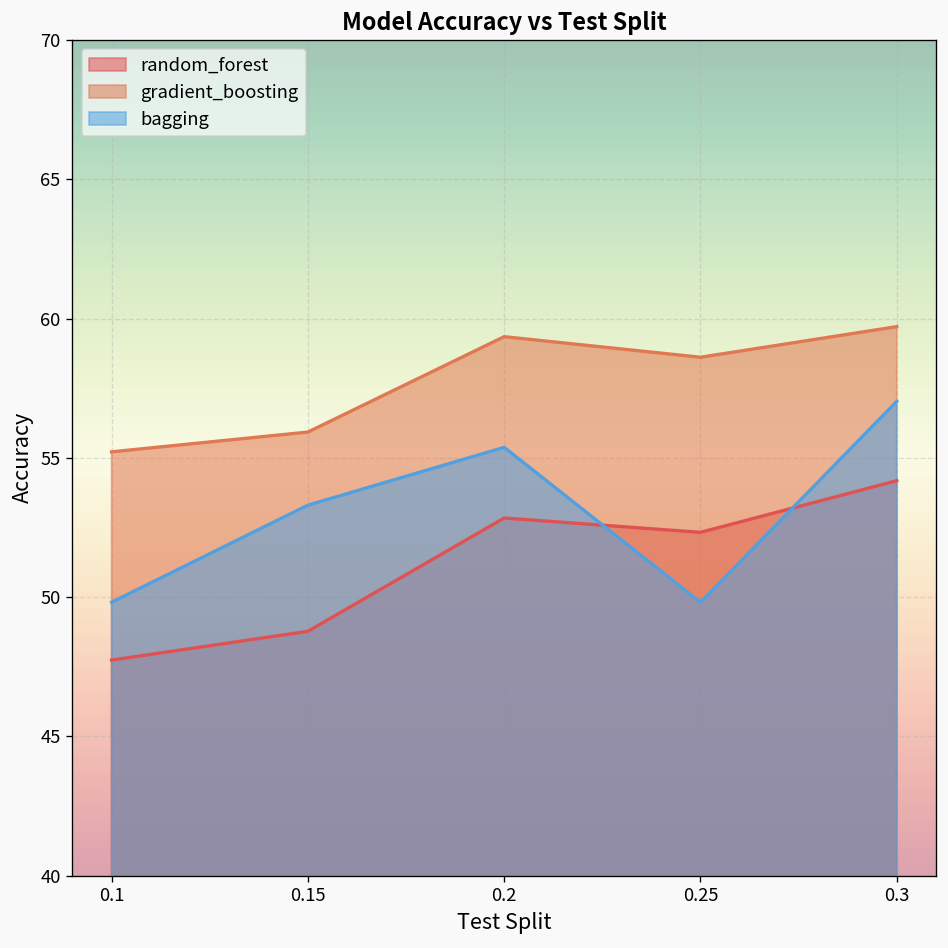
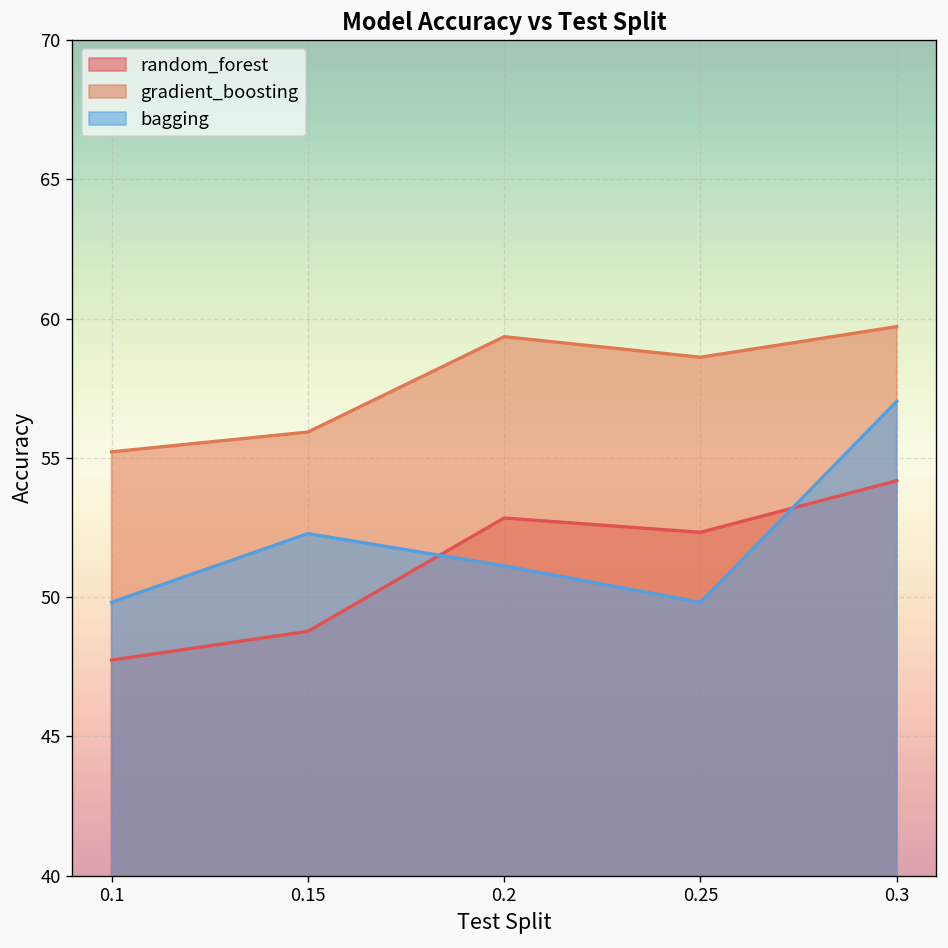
bagging, 0.15: 53.3 -> 52.3
bagging, 0.2: 55.4 -> 51.1
